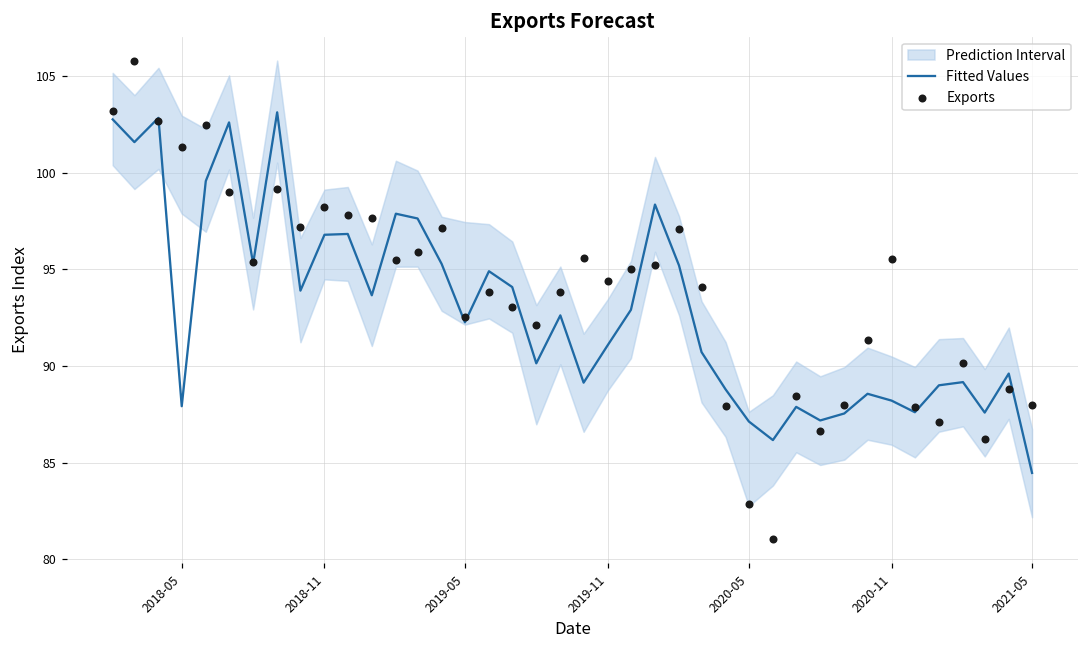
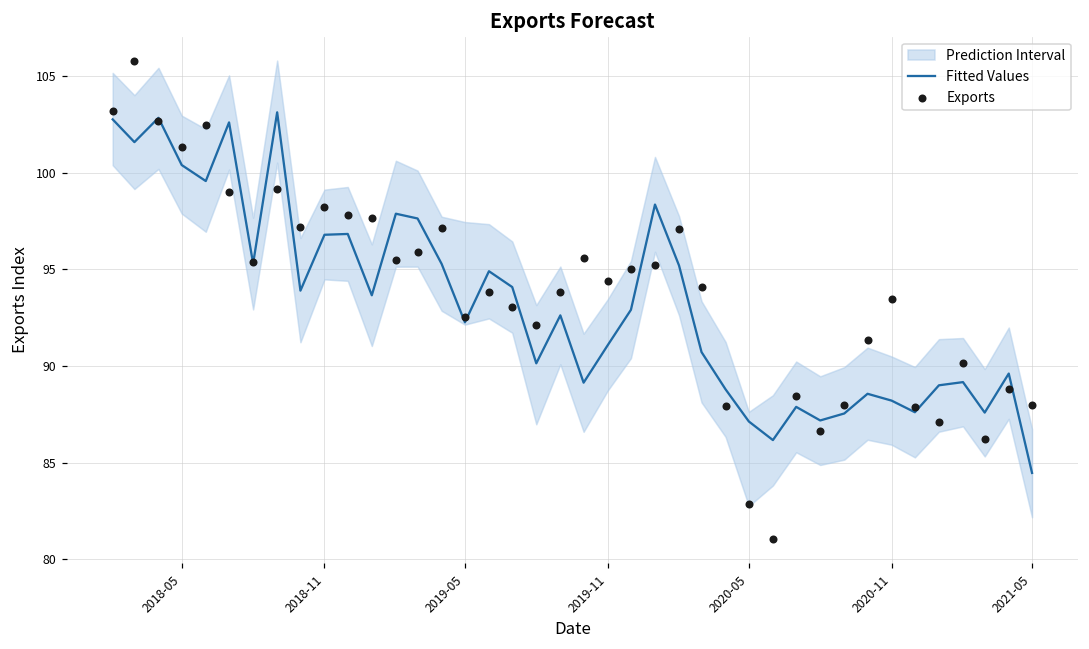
Fitted Values, 2018-05: 87.9 -> 100.4
Exports, 2020-11: 95.5 -> 93.5
